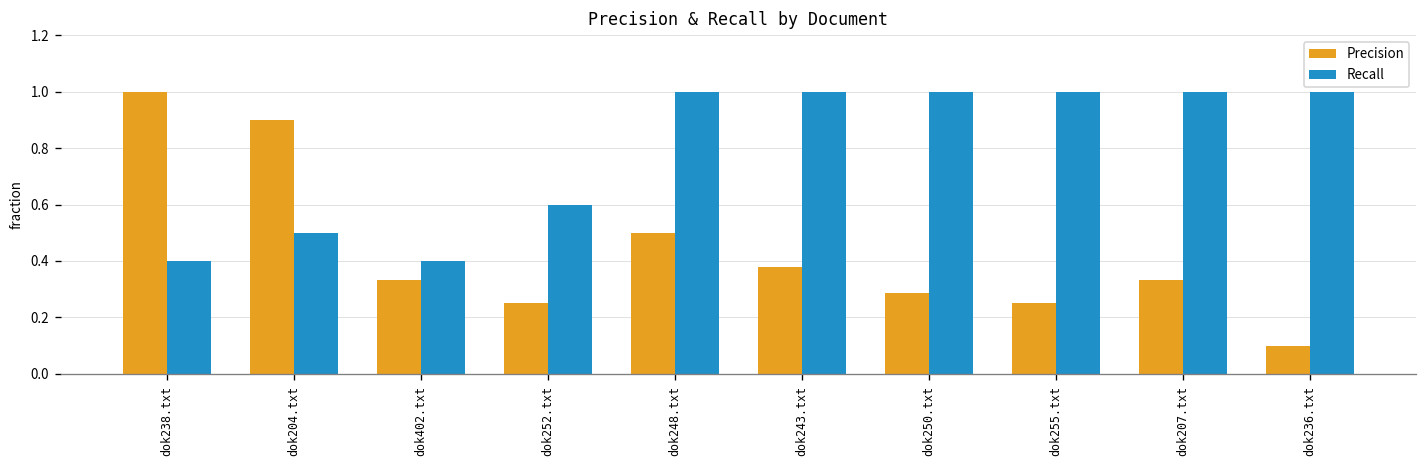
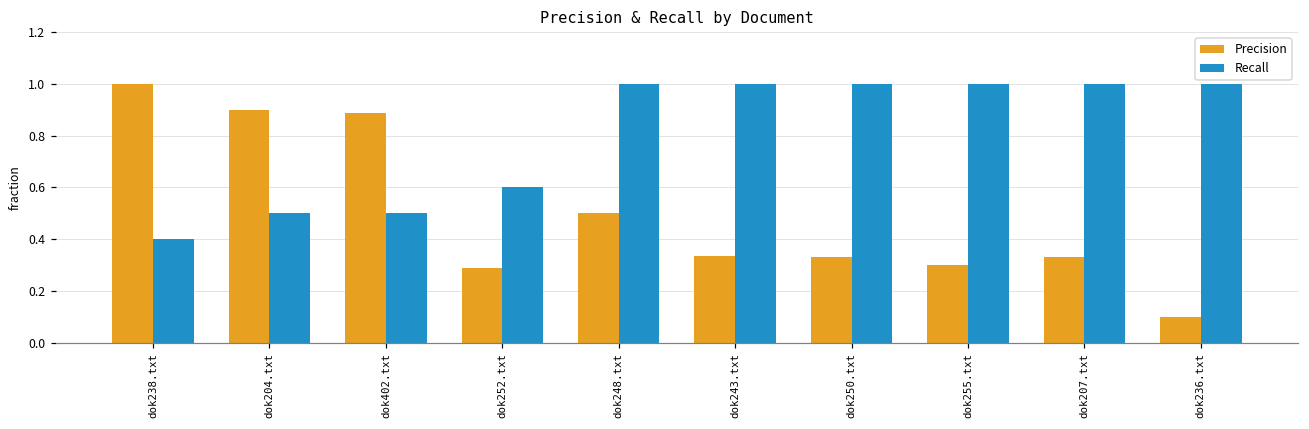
Precision, dok402.txt: 0.33 -> 0.89
Recall, dok402.txt: 0.4 -> 0.5
Precision, dok252.txt: 0.25 -> 0.29
Precision, dok243.txt: 0.38 -> 0.33
Precision, dok250.txt: 0.29 -> 0.33
Precision, dok255.txt: 0.25 -> 0.30
